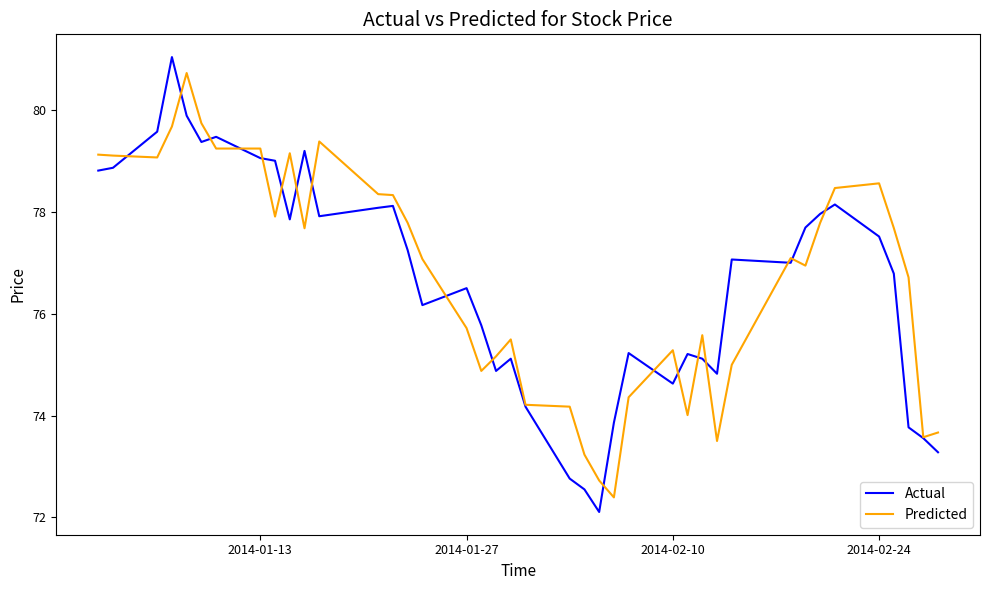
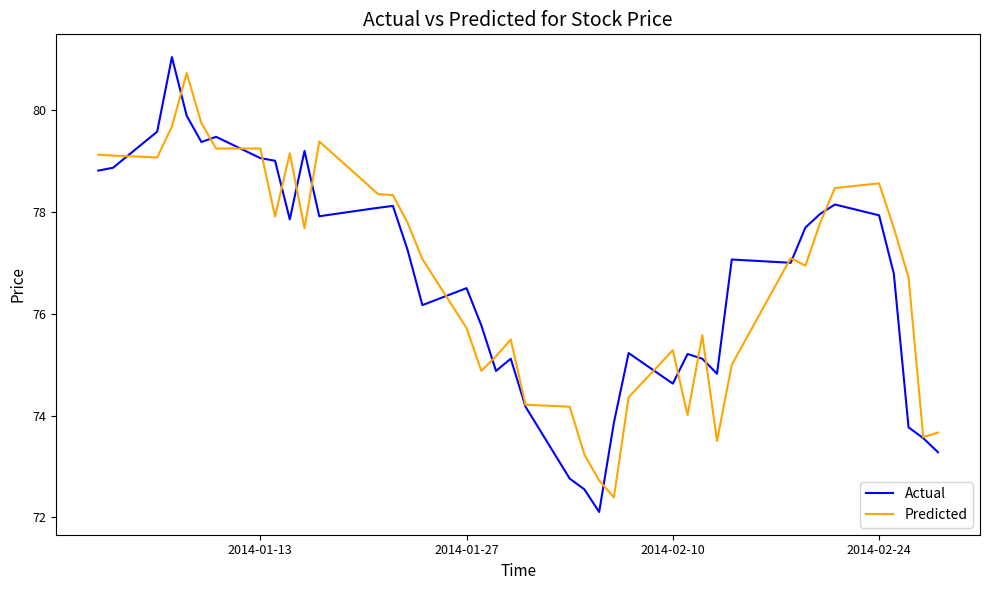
Actual, 2014-02-24: 77.5 -> 77.9
